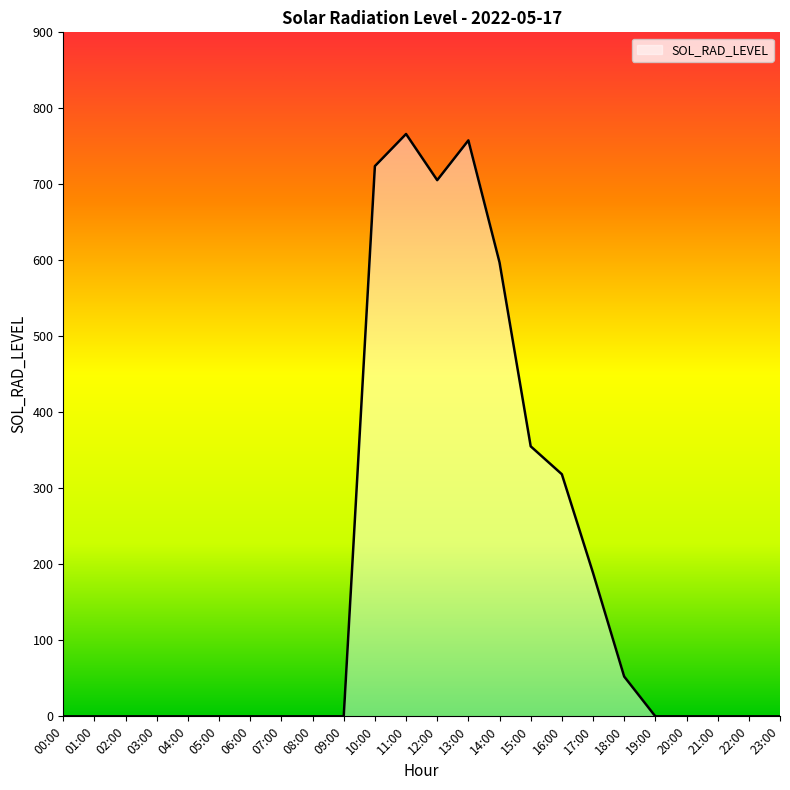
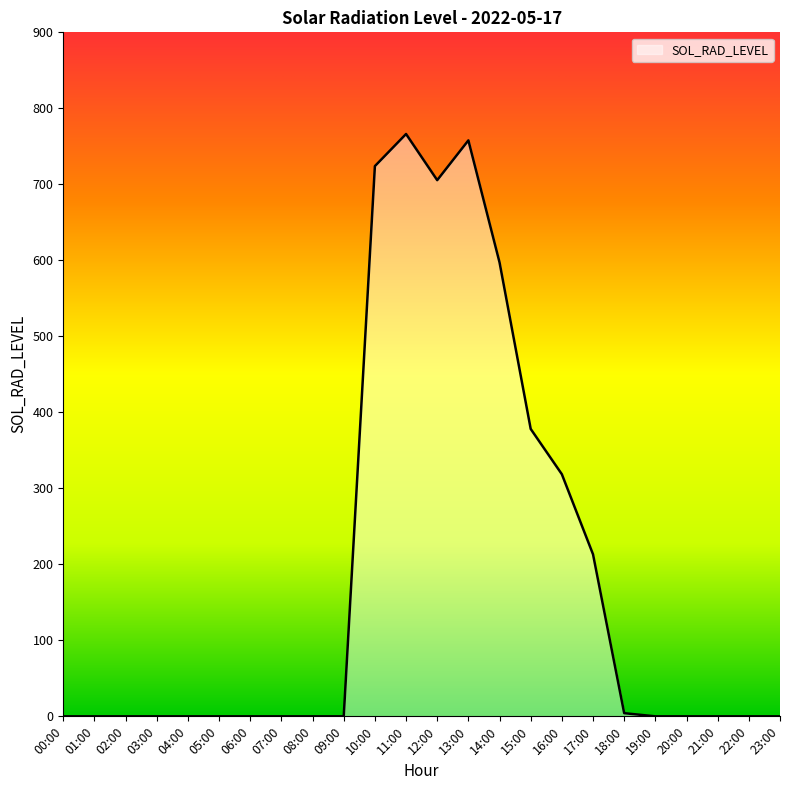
15:00: 360 -> 380
17:00: 190 -> 210
18:00: 50 -> 0
